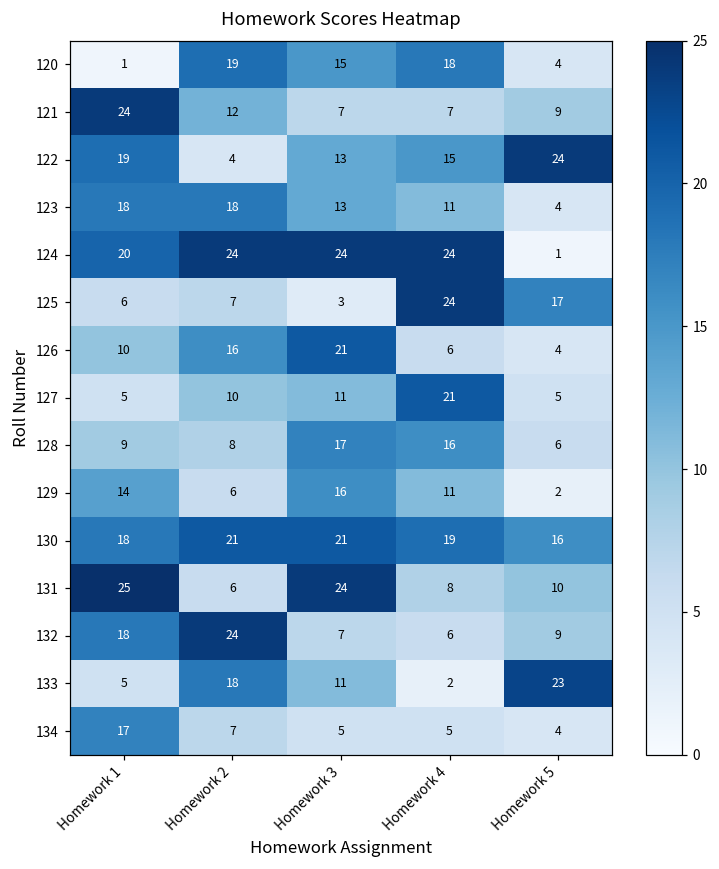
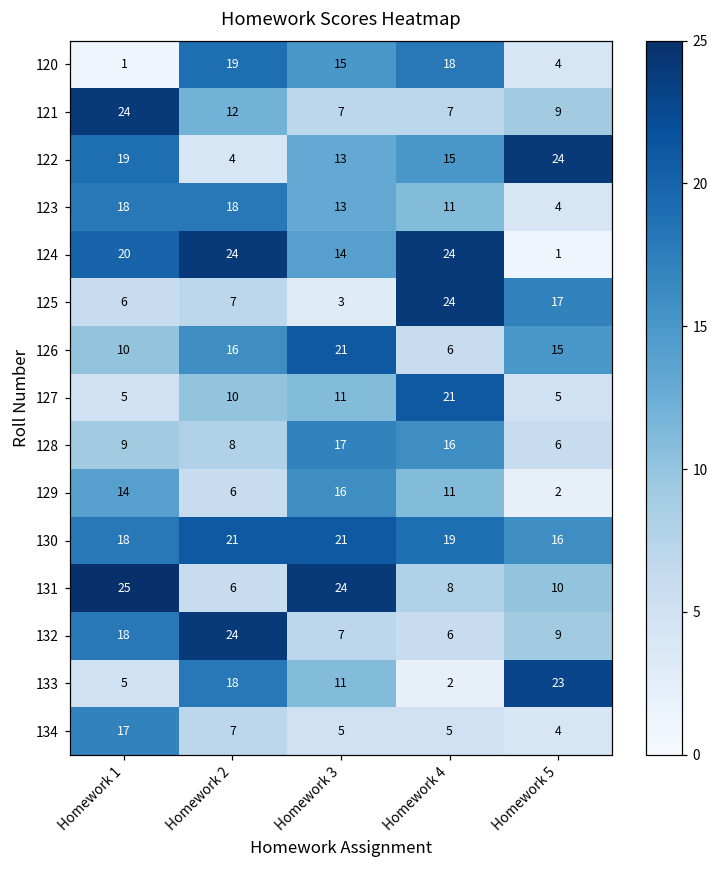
124, Homework 3: 24 -> 14
126, Homework 5: 4 -> 15
